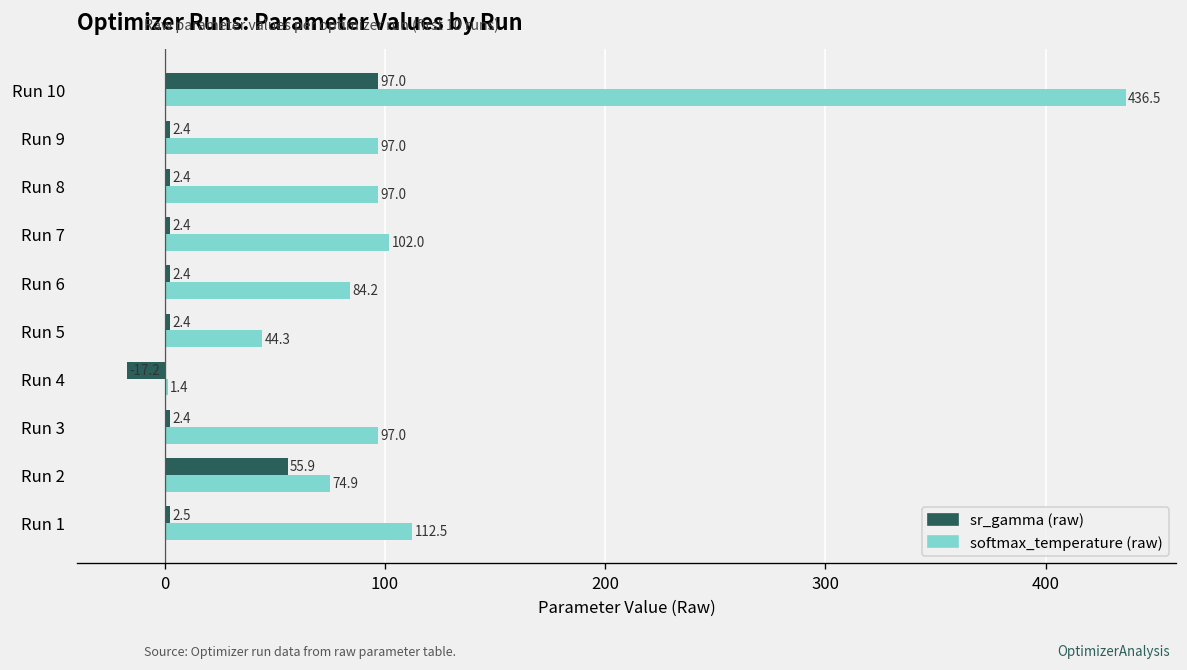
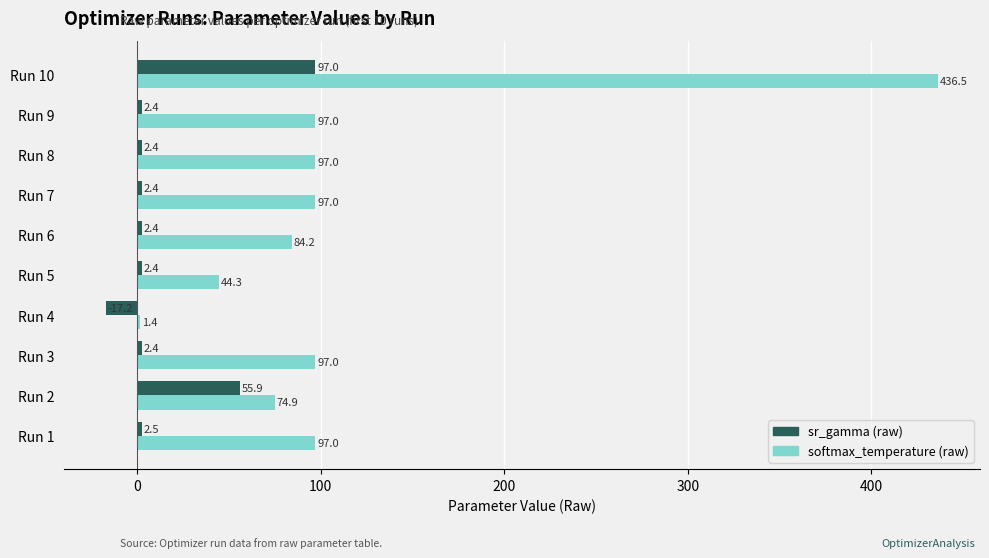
softmax_temperature (raw), Run 7: 102.0 -> 97.0
softmax_temperature (raw), Run 1: 112.5 -> 97.0
